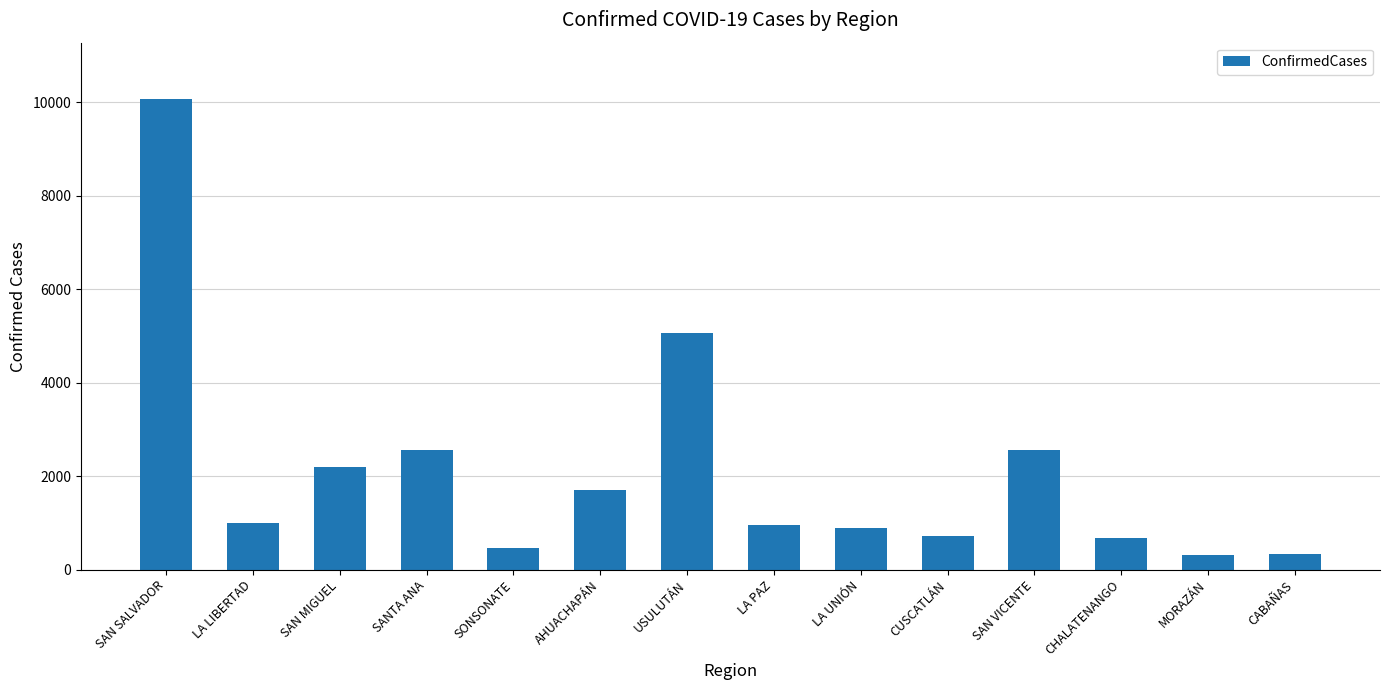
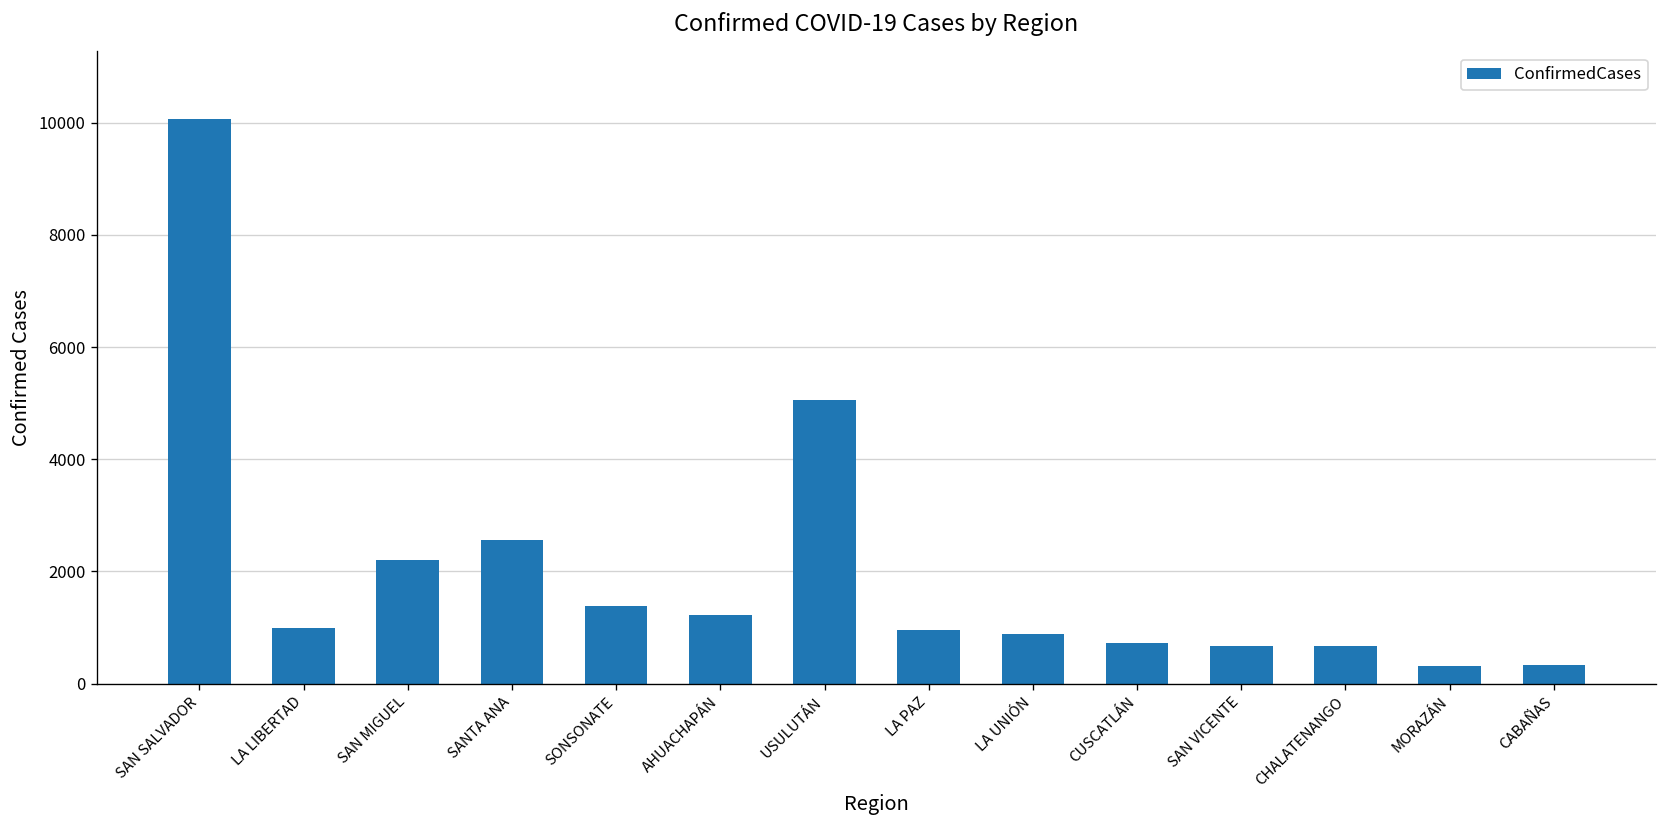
SONSONATE: 500 -> 1400
AHUACHAPÁN: 1700 -> 1200
SAN VICENTE: 2600 -> 700
